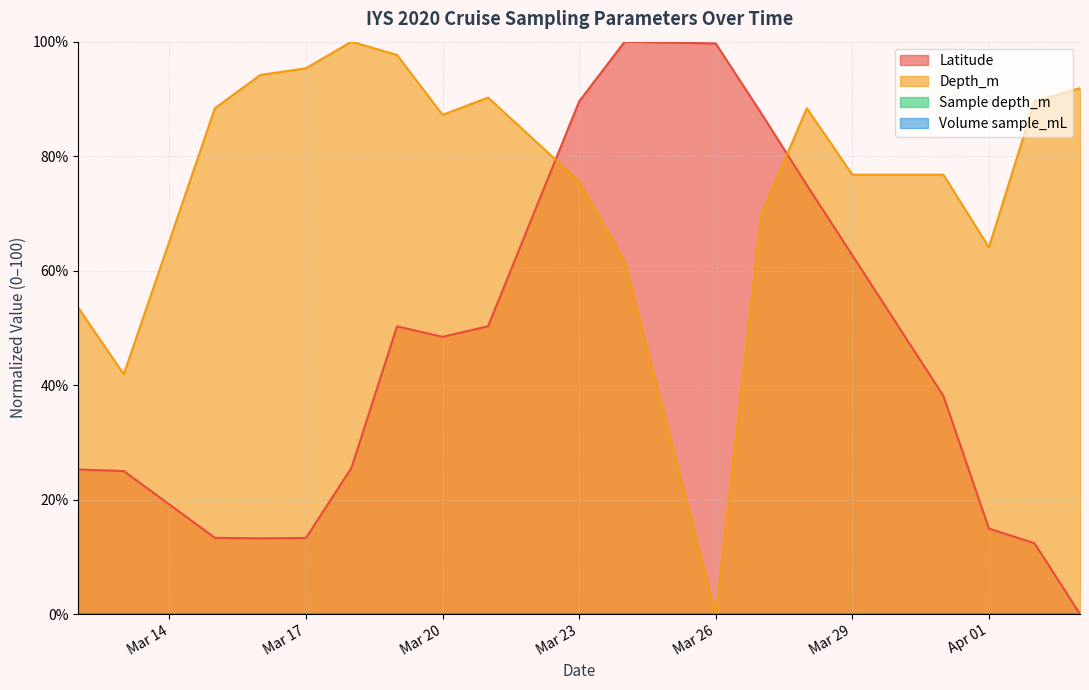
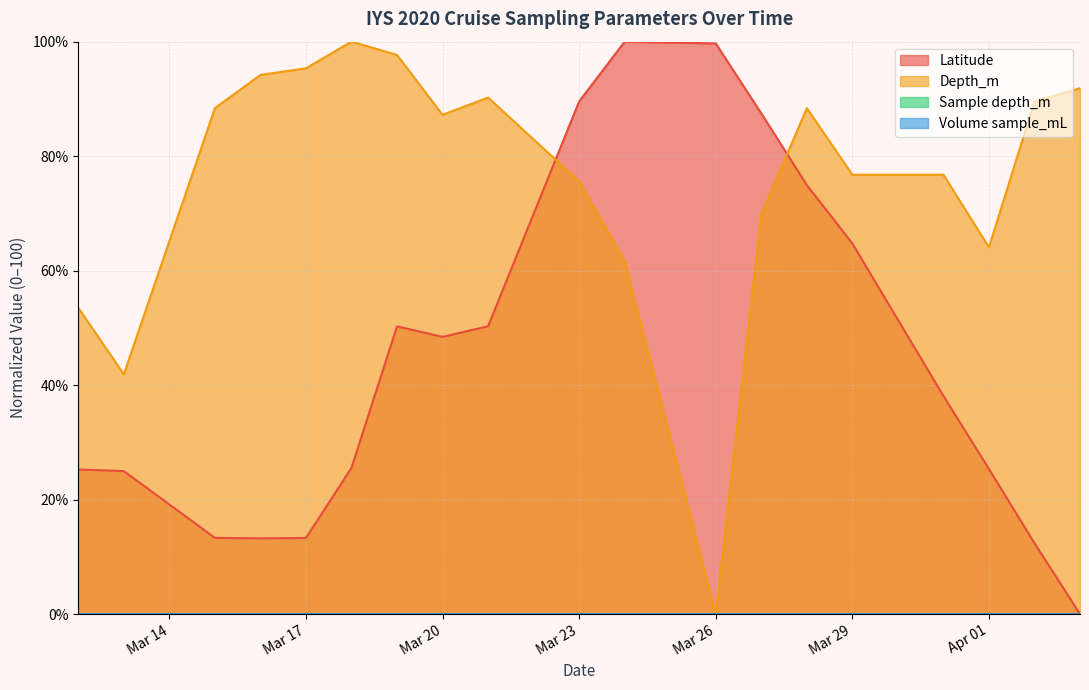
Latitude, Mar 29: 63% -> 65%
Latitude, Apr 01: 15% -> 25%
